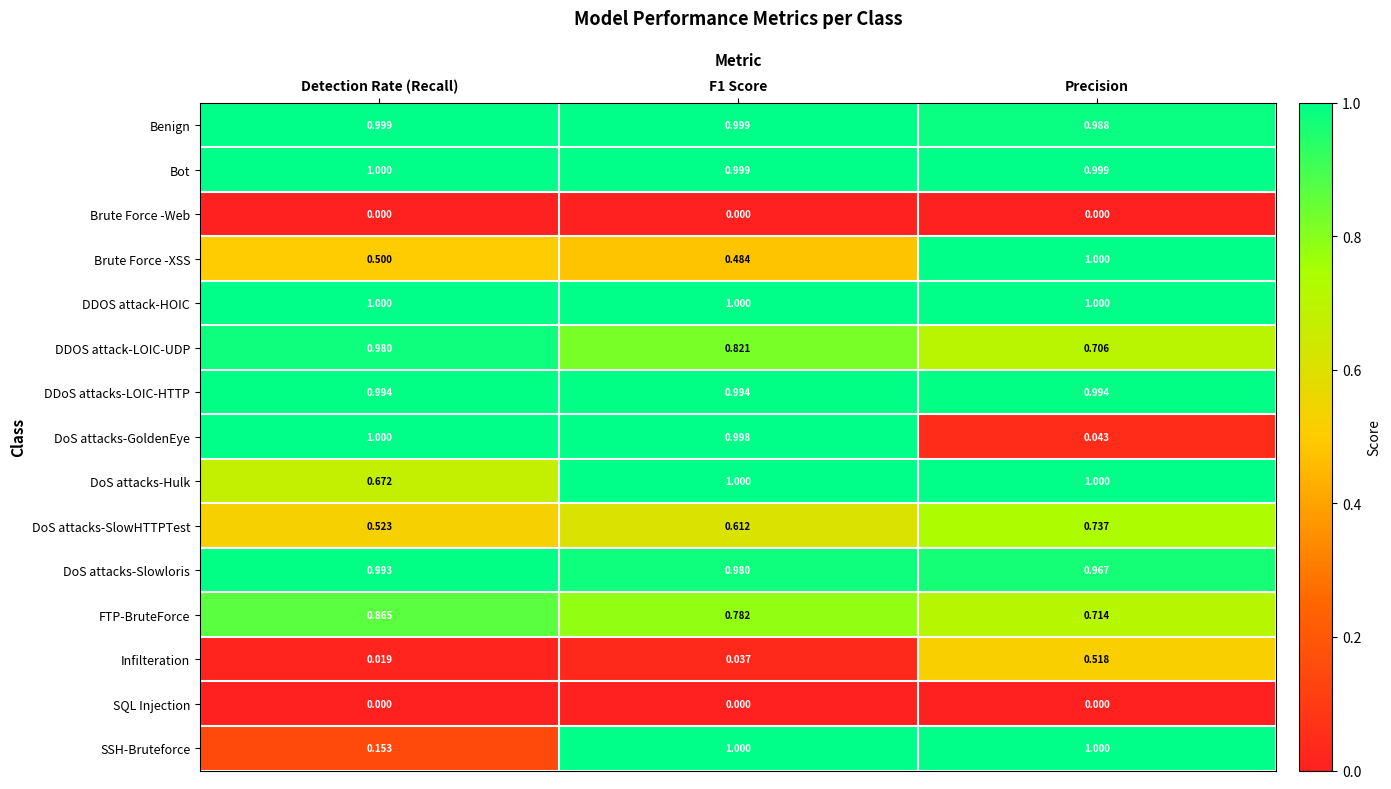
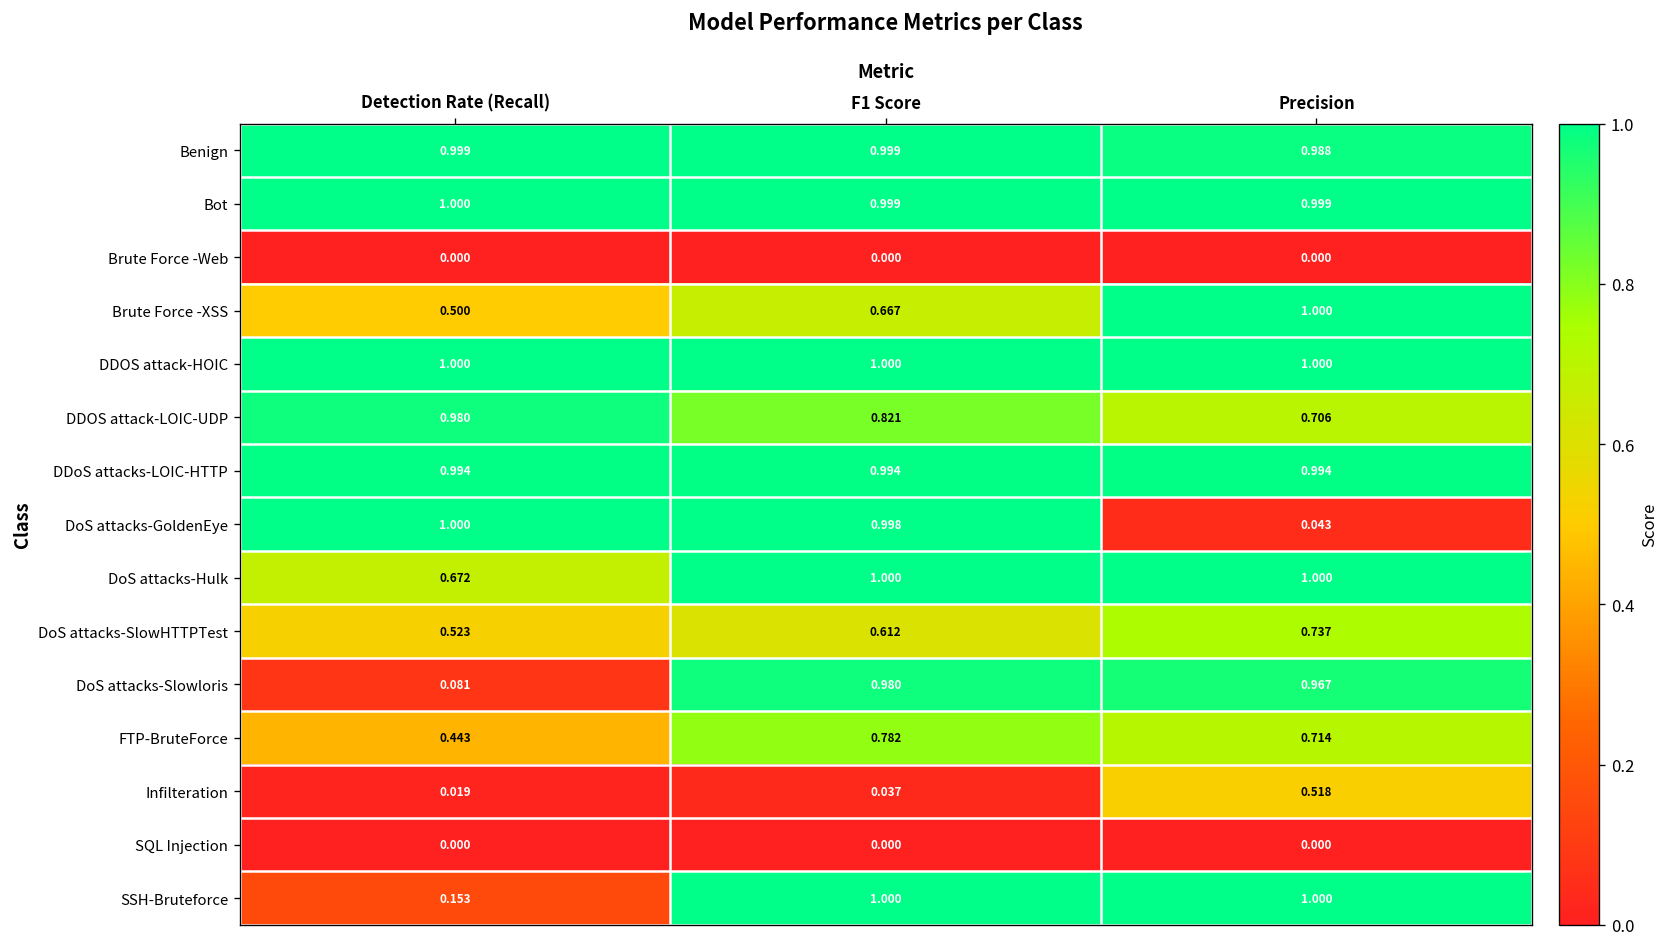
Brute Force -XSS, F1 Score: 0.484 -> 0.667
DoS attacks-Slowloris, Detection Rate (Recall): 0.993 -> 0.081
FTP-BruteForce, Detection Rate (Recall): 0.865 -> 0.443
